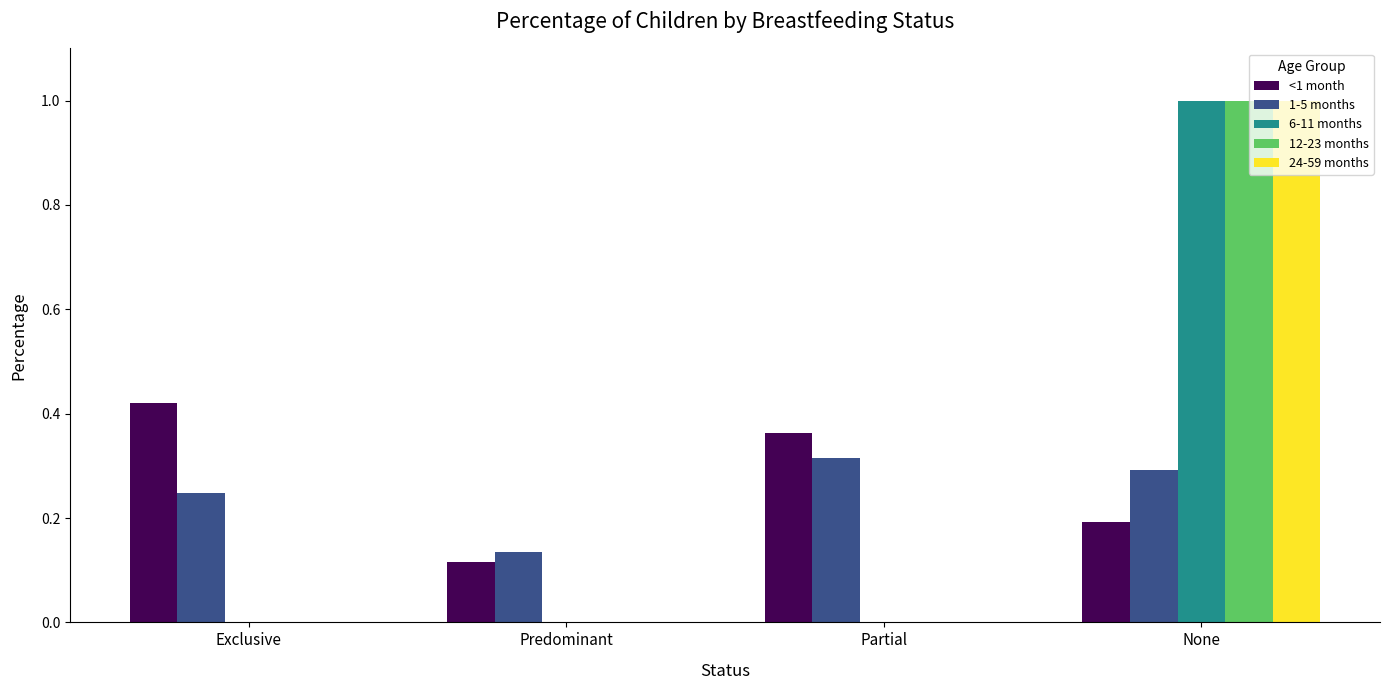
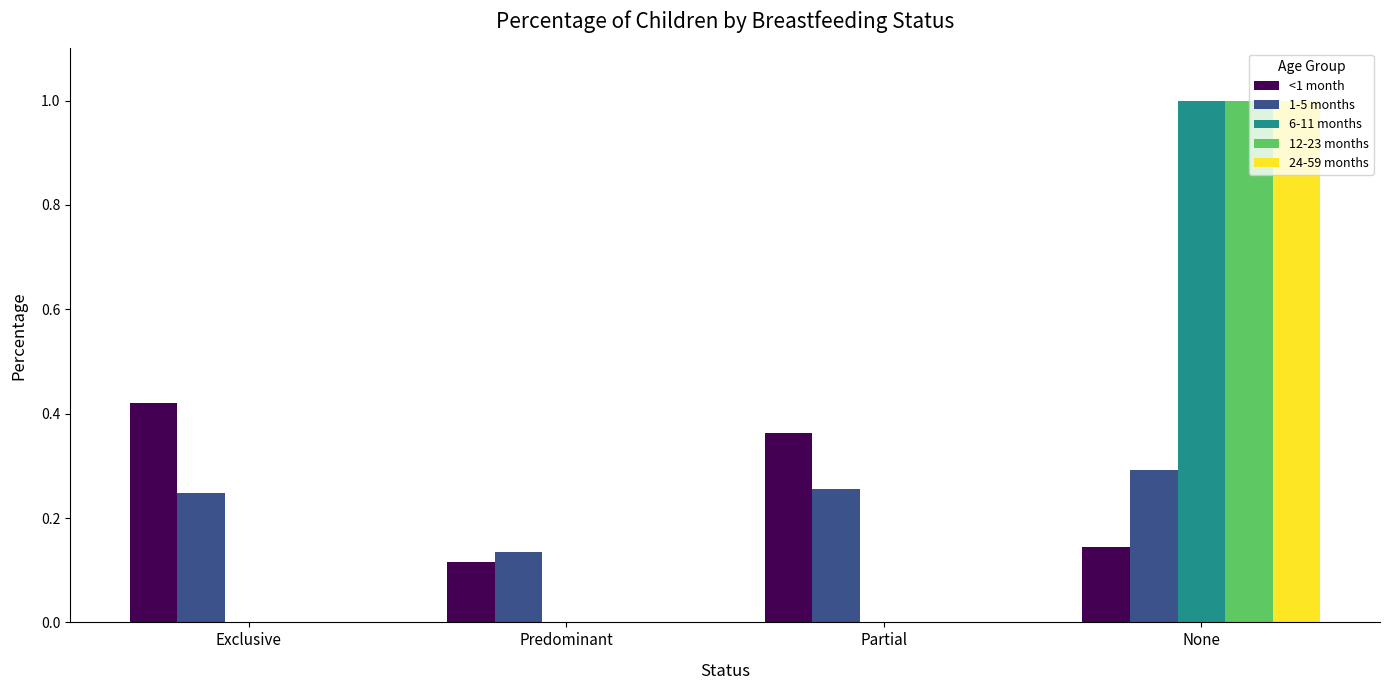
1-5 months, Partial: 0.32 -> 0.26
<1 month, None: 0.19 -> 0.14
